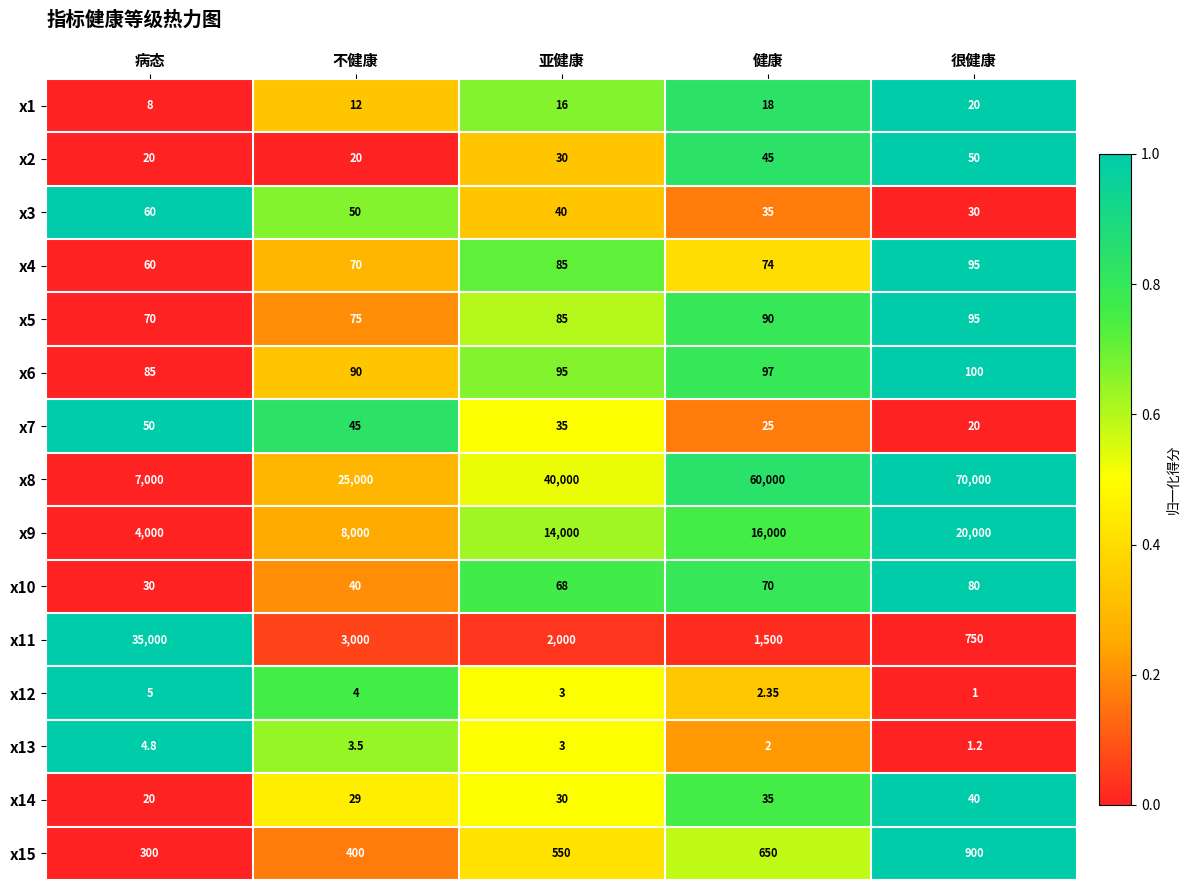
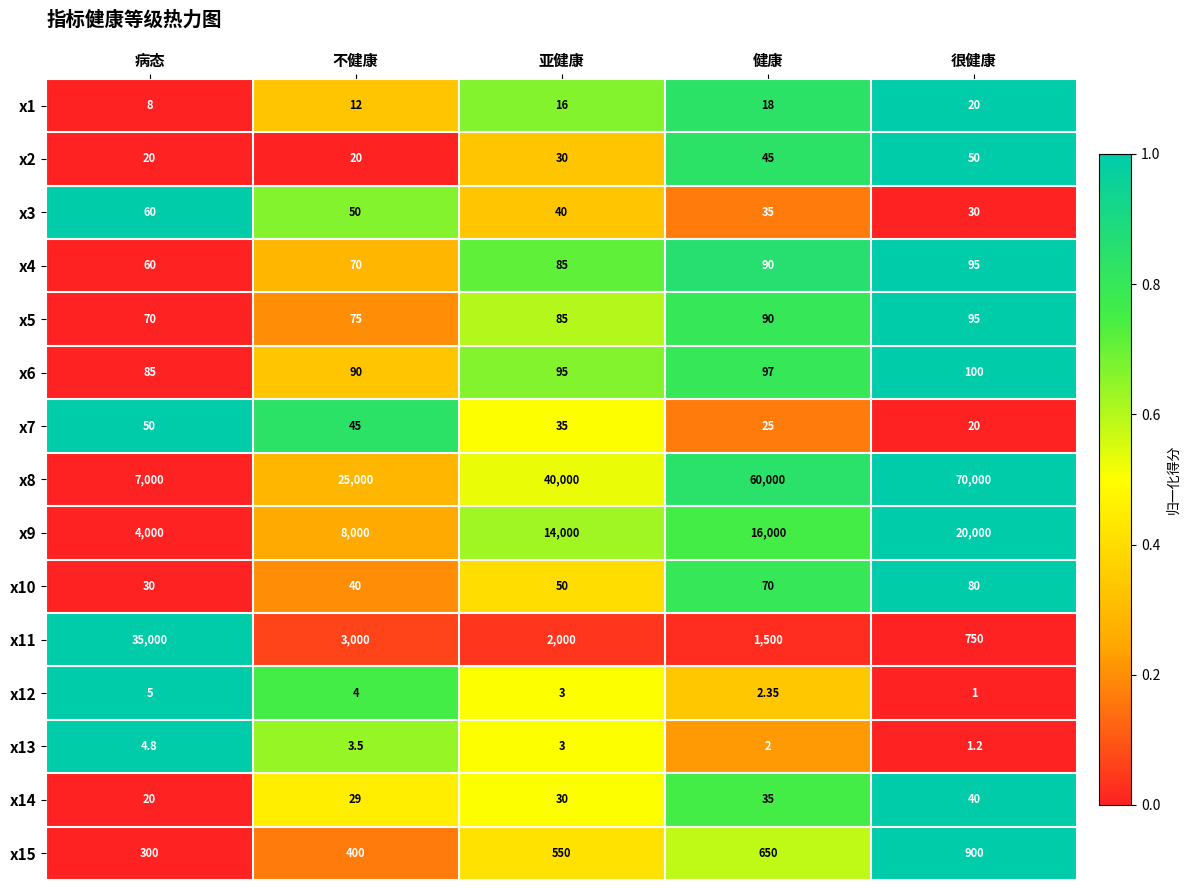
x4, 健康: 74 -> 90
x10, 亚健康: 68 -> 50
